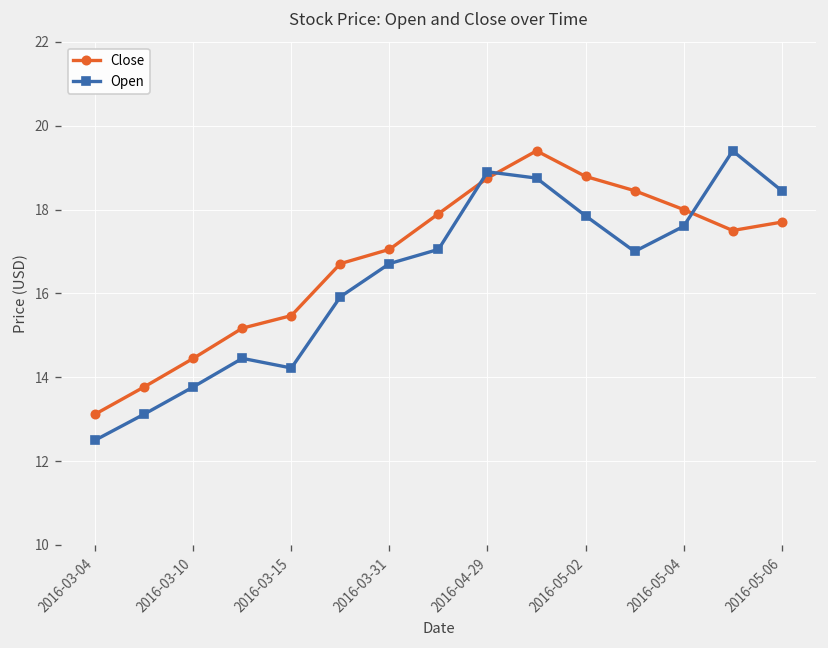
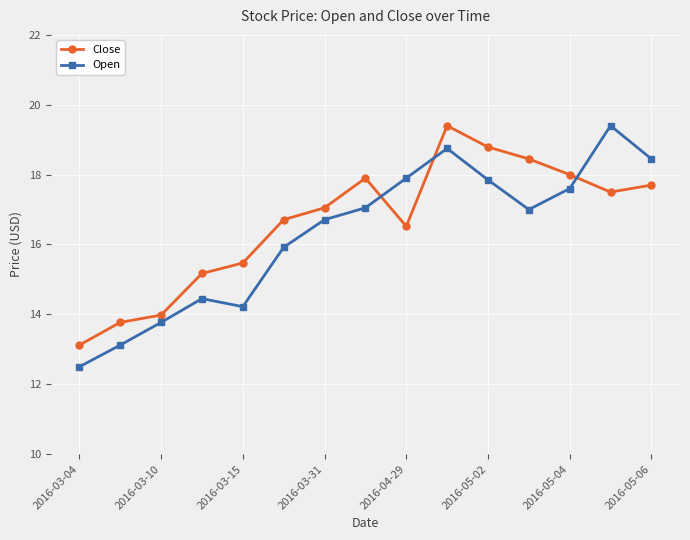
Close, 2016-03-10: 14.5 -> 14.0
Close, 2016-04-29: 18.8 -> 16.5
Open, 2016-04-29: 18.9 -> 17.9
